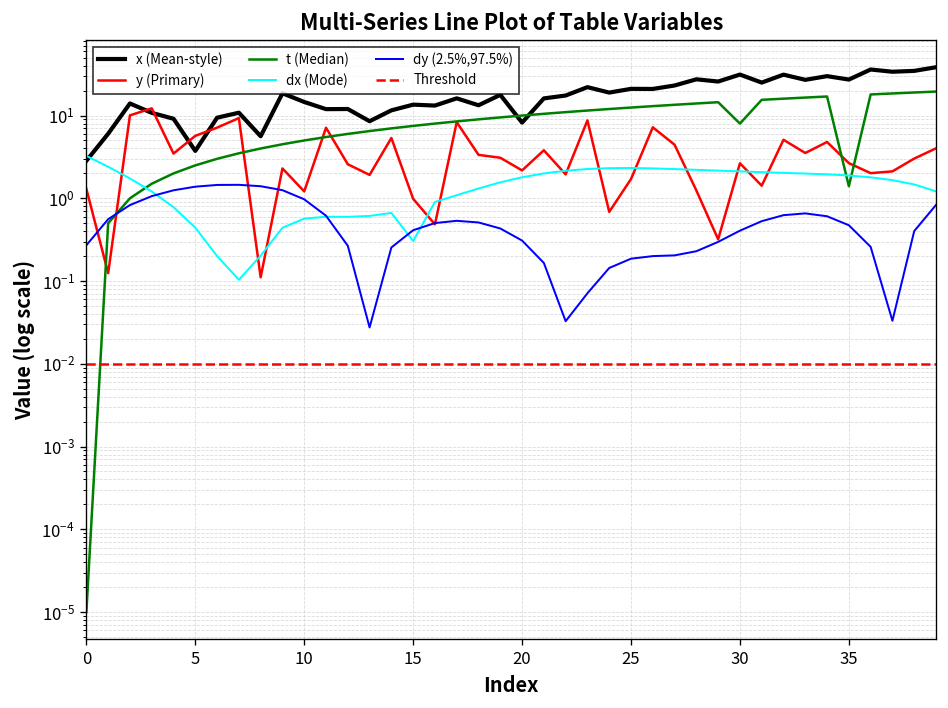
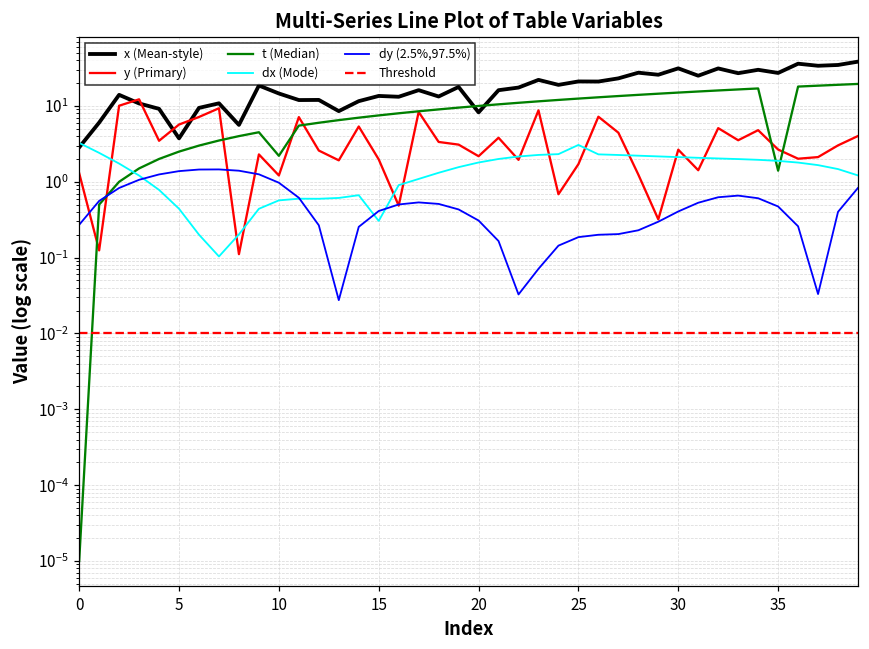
t (Median), 10: 5 -> 2.2
y (Primary), 15: 1.0 -> 2.0
dx (Mode), 25: 2.3 -> 3
t (Median), 30: 8 -> 15
